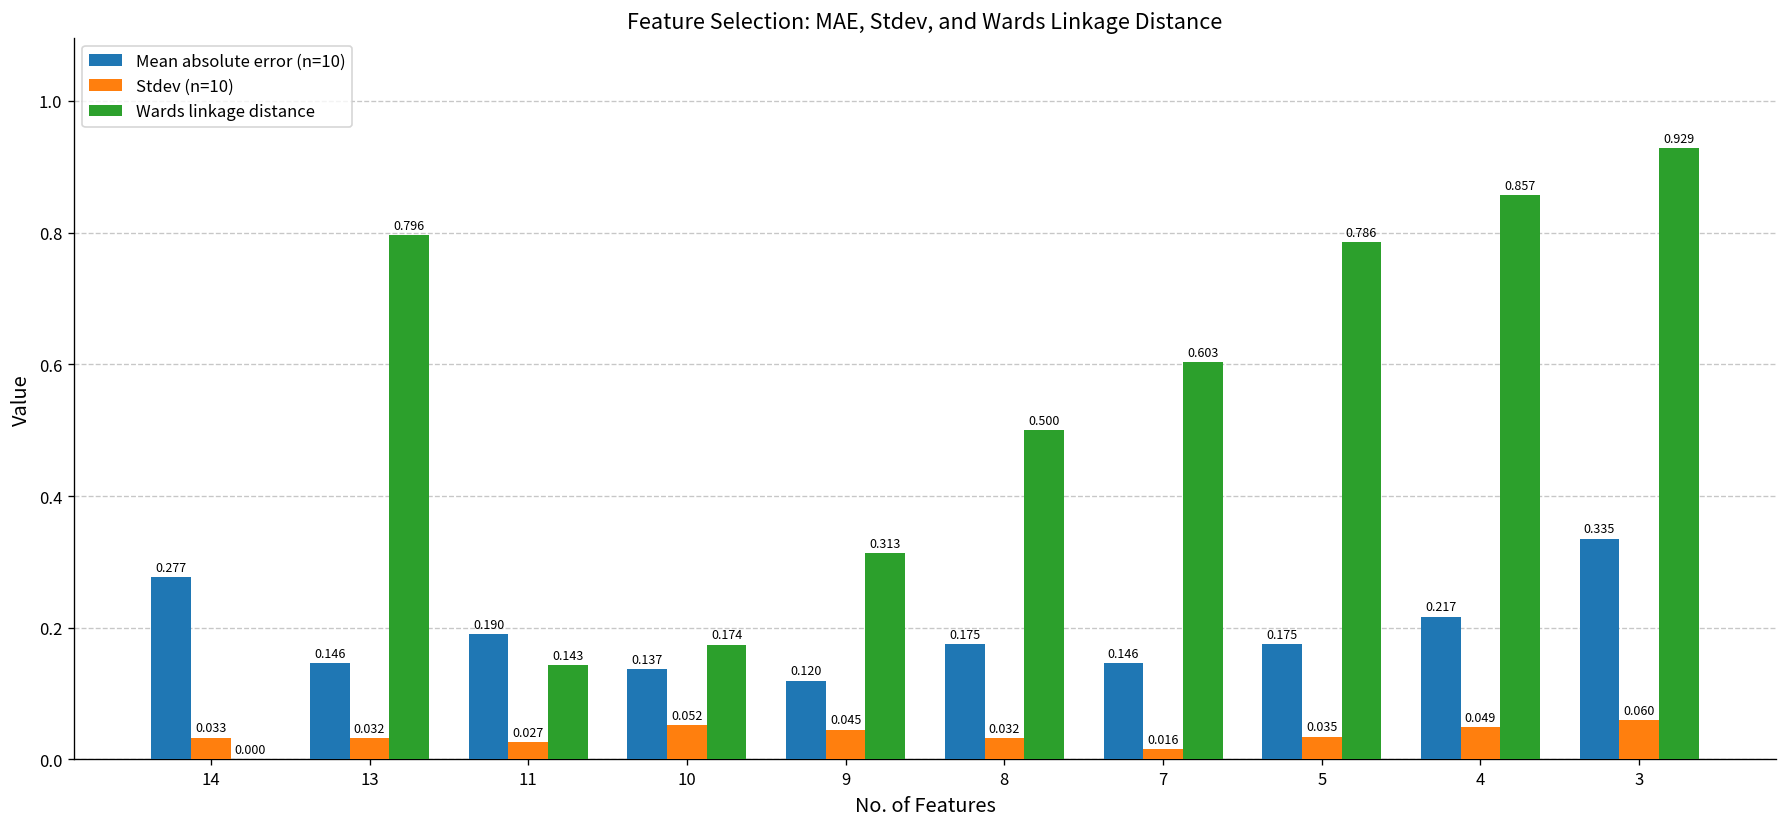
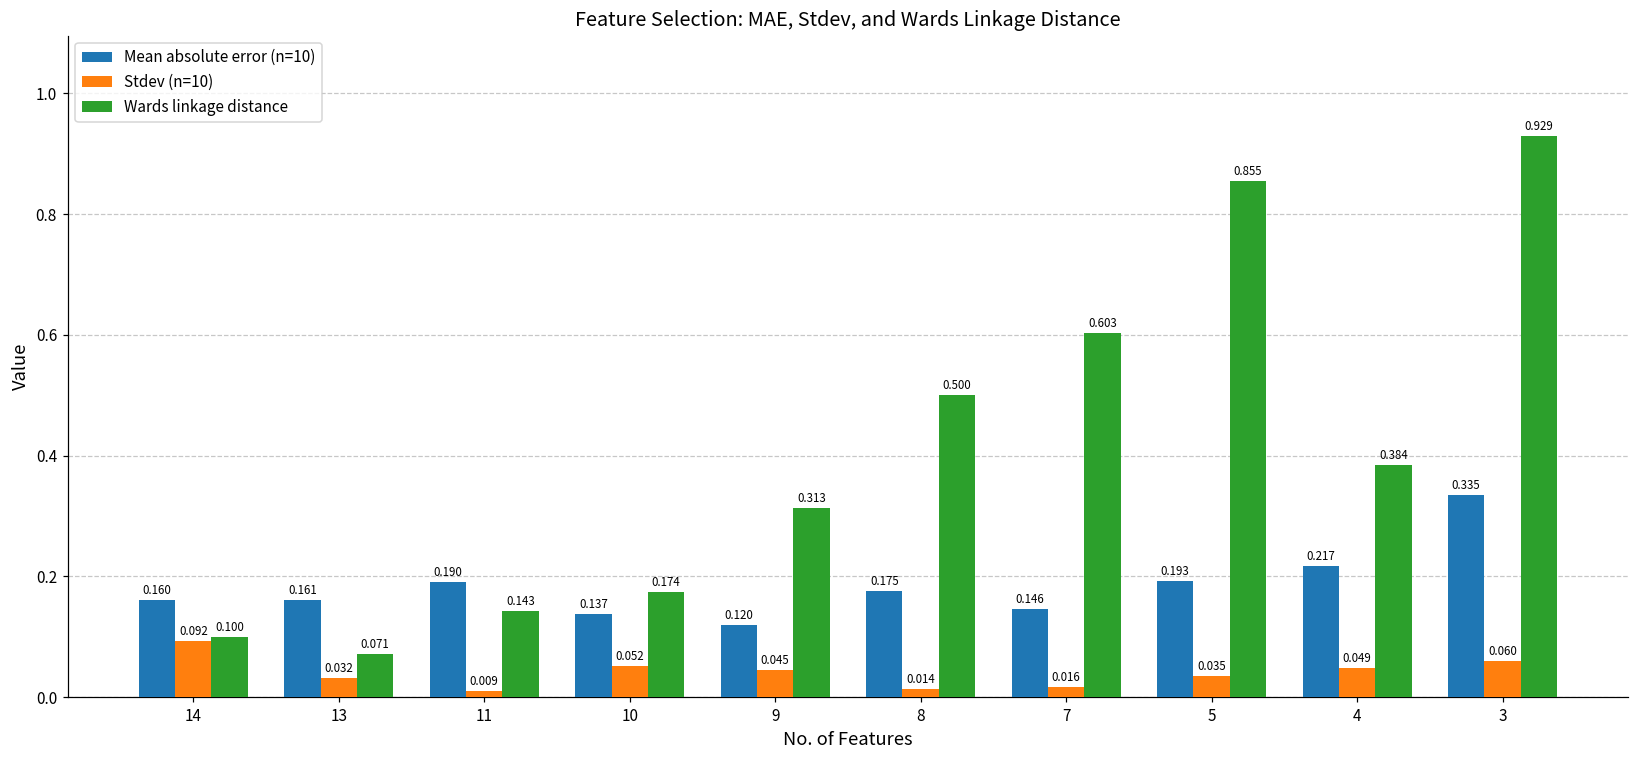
Mean absolute error (n=10), 14: 0.277 -> 0.160
Stdev (n=10), 14: 0.033 -> 0.092
Wards linkage distance, 14: 0.000 -> 0.100
Mean absolute error (n=10), 13: 0.146 -> 0.161
Wards linkage distance, 13: 0.796 -> 0.071
Stdev (n=10), 11: 0.027 -> 0.009
Stdev (n=10), 8: 0.032 -> 0.014
Mean absolute error (n=10), 5: 0.175 -> 0.193
Wards linkage distance, 5: 0.786 -> 0.855
Wards linkage distance, 4: 0.857 -> 0.384
